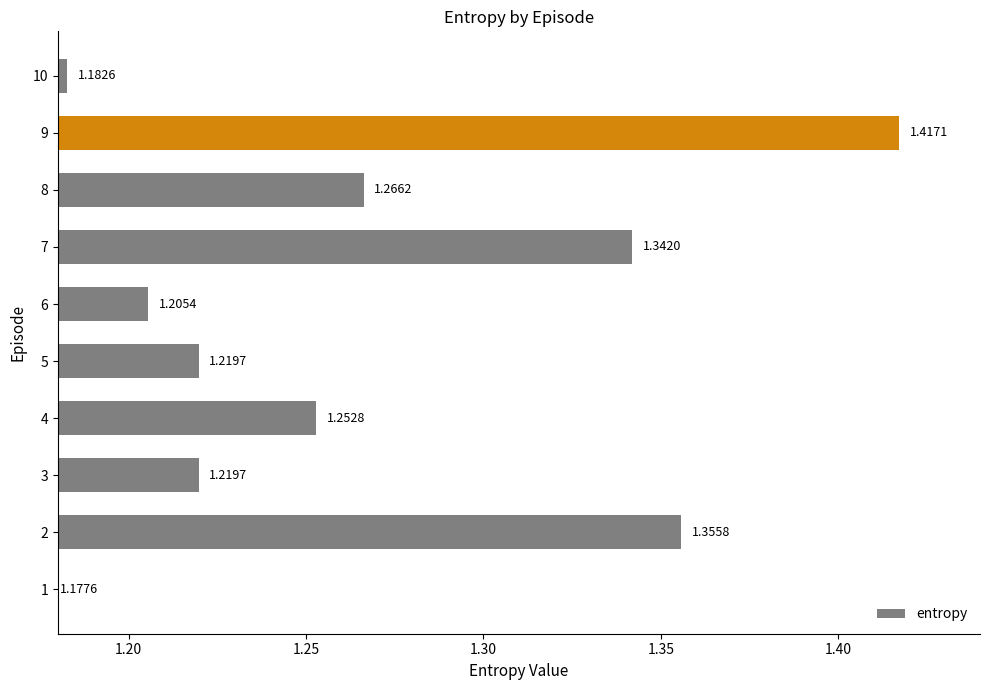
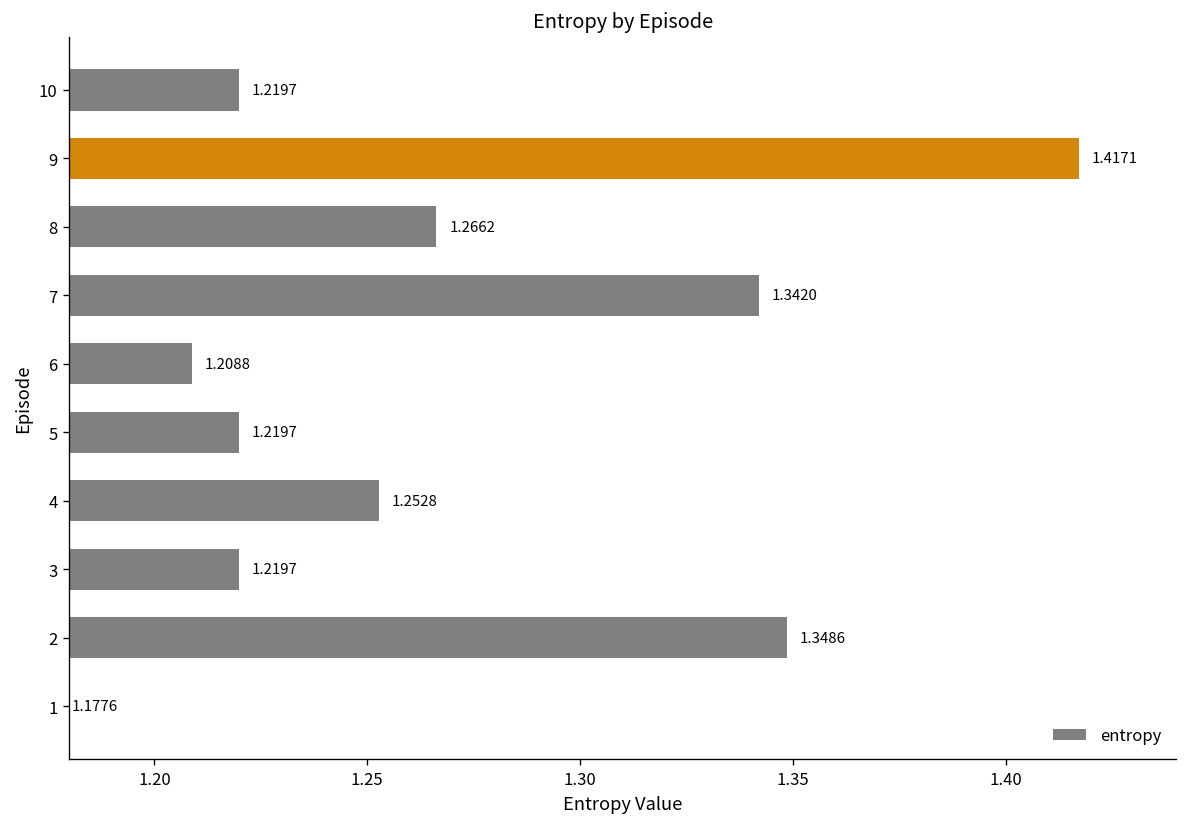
10: 1.1826 -> 1.2197
6: 1.2054 -> 1.2088
2: 1.3558 -> 1.3486
